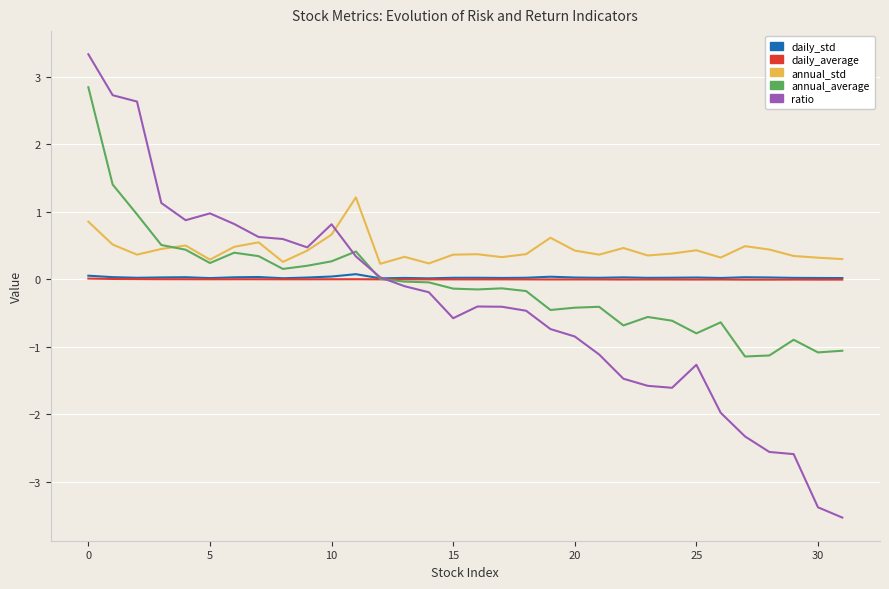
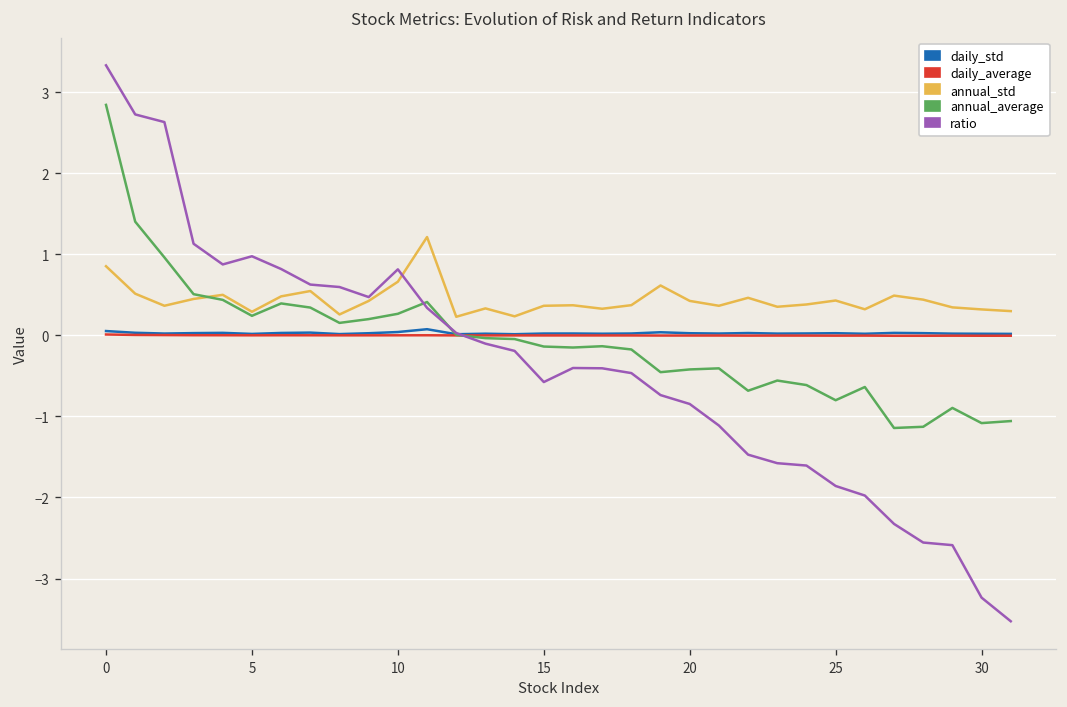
ratio, 25: -1.3 -> -1.9
ratio, 30: -3.4 -> -3.2
